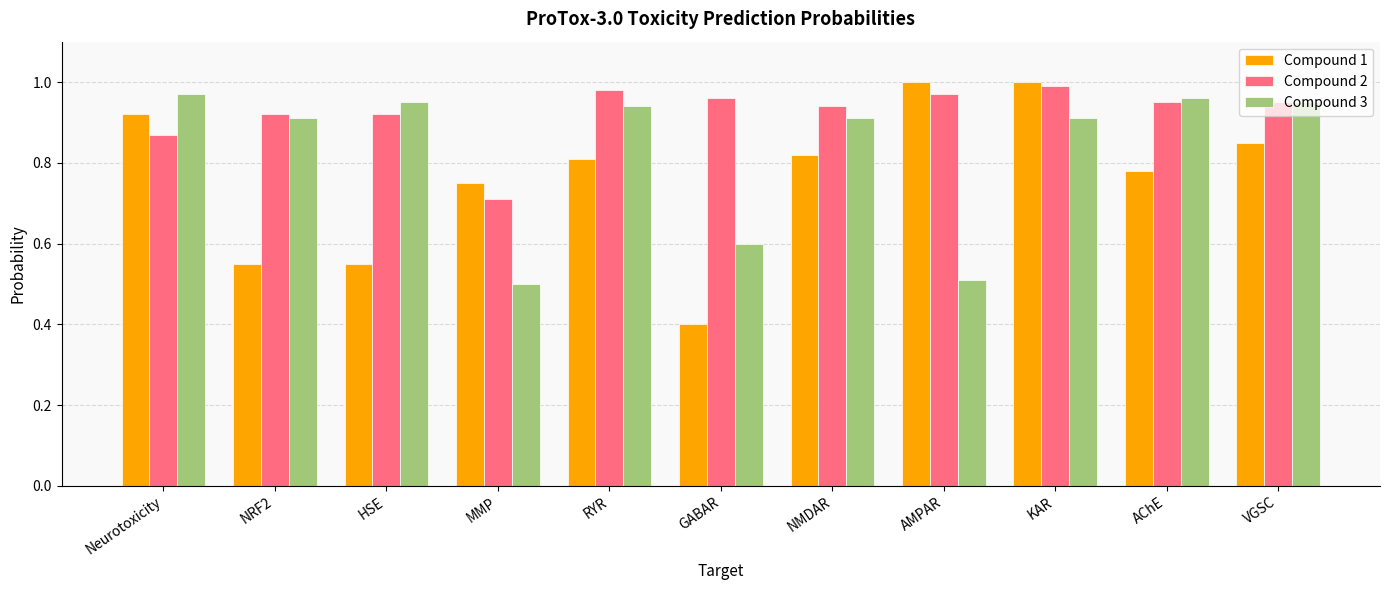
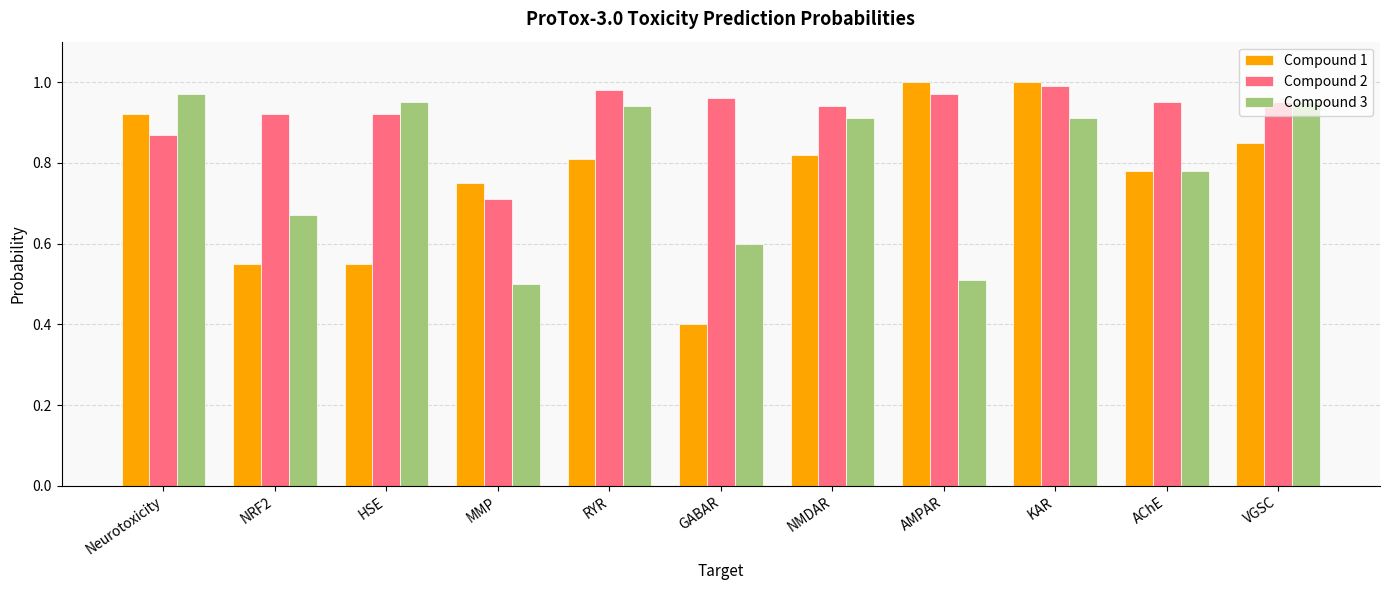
Compound 3, NRF2: 0.91 -> 0.67
Compound 3, AChE: 0.96 -> 0.78
